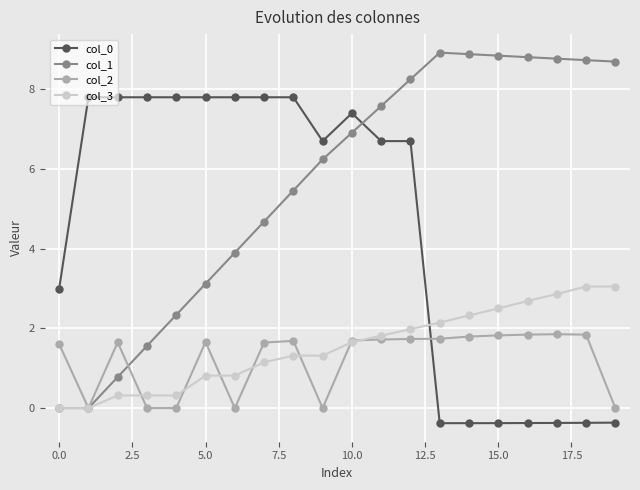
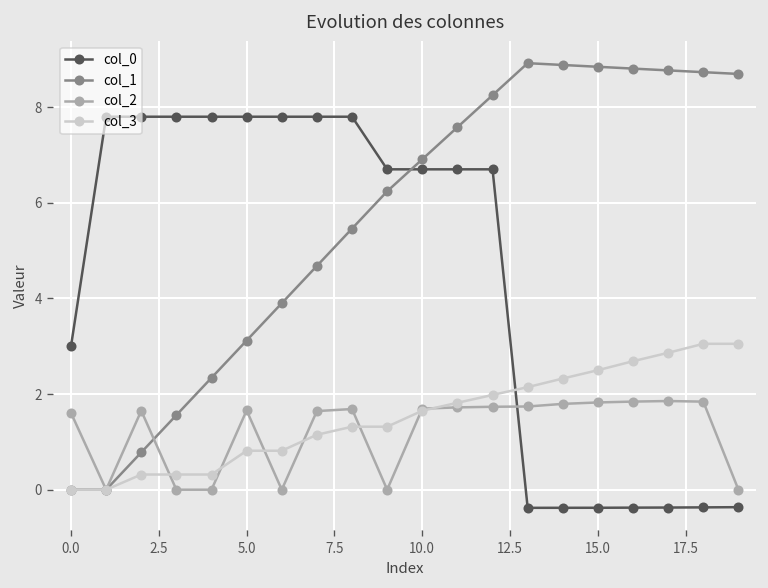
col_0, 10.0: 7.4 -> 6.7
